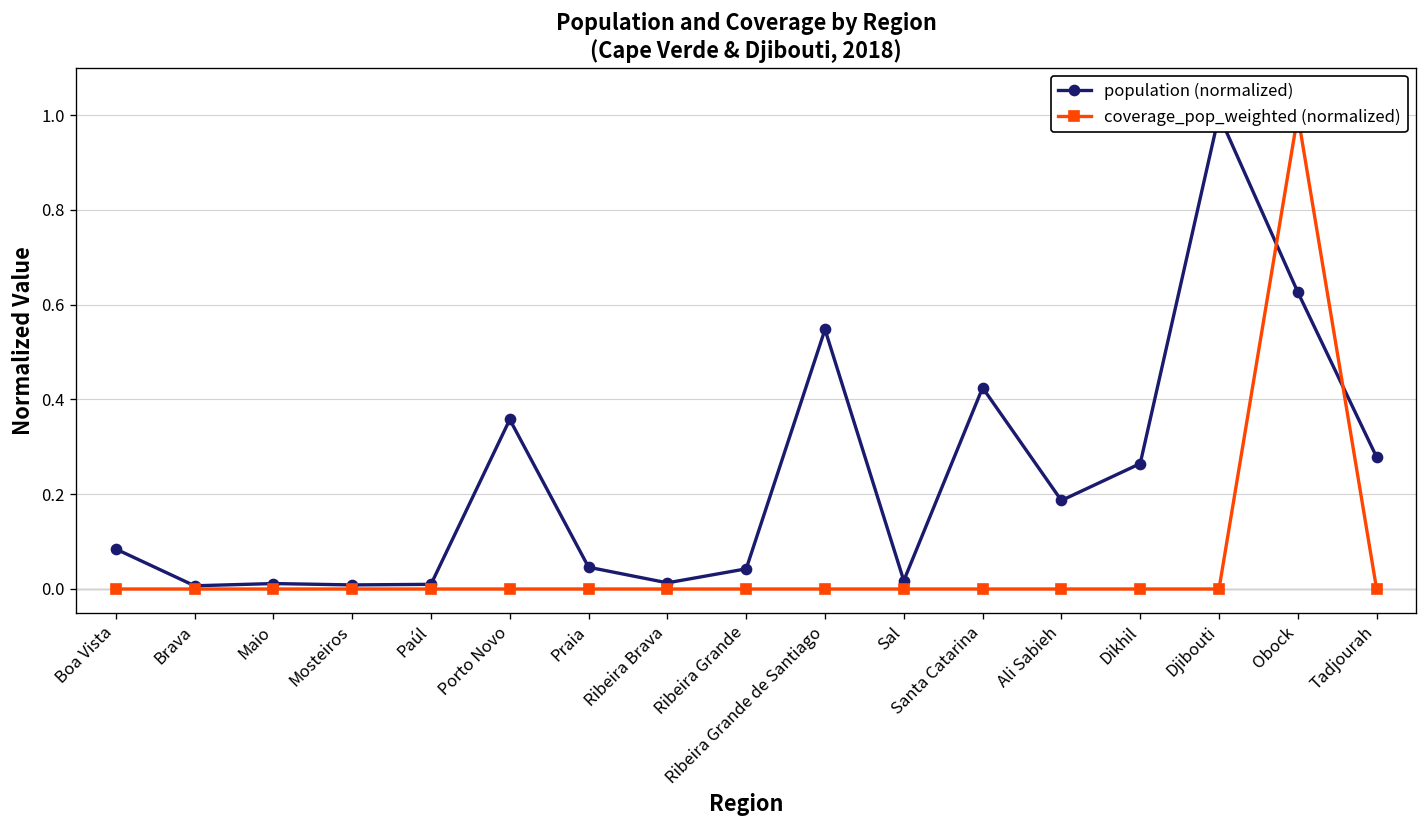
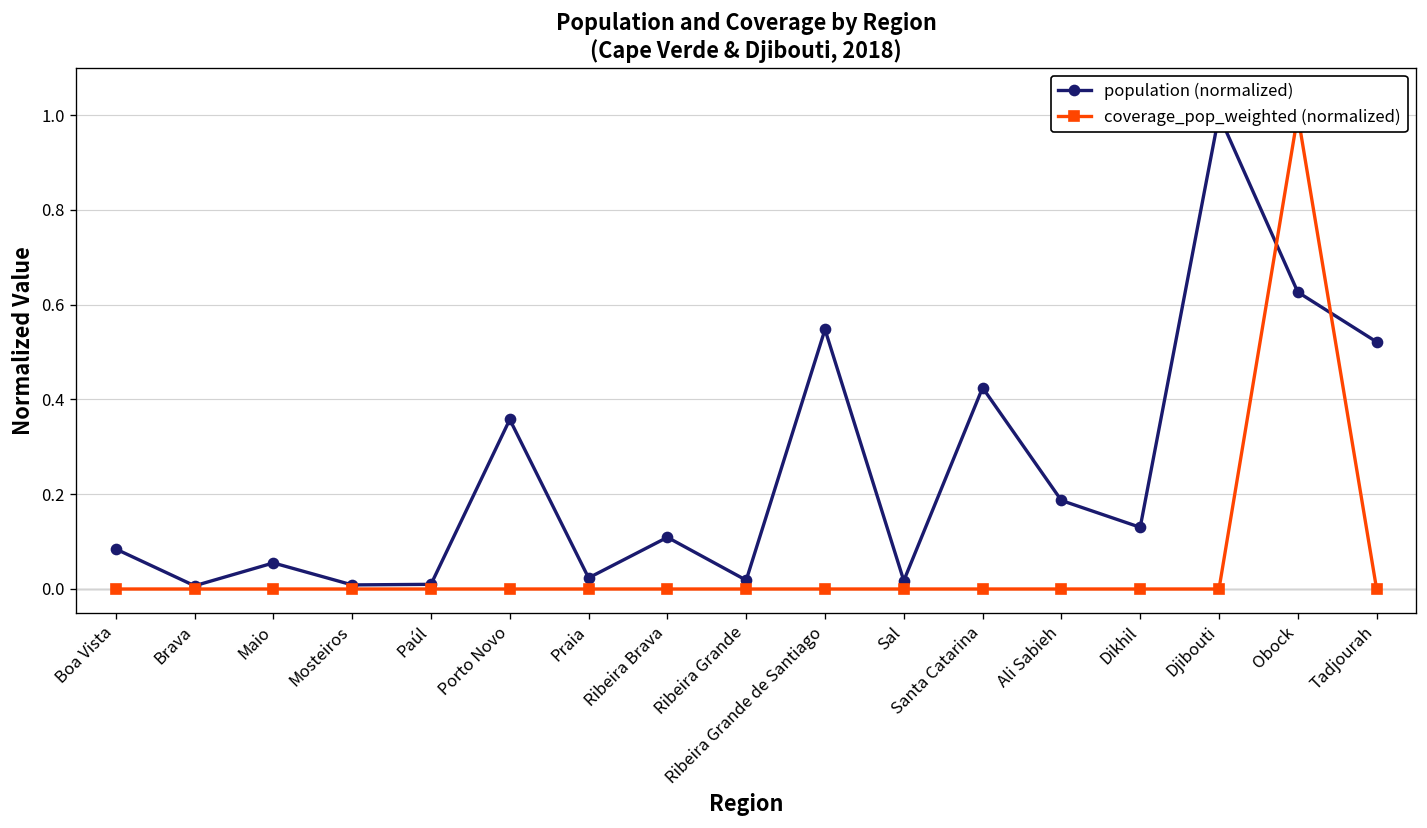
population (normalized), Maio: 0.01 -> 0.06
population (normalized), Praia: 0.05 -> 0.02
population (normalized), Ribeira Brava: 0.01 -> 0.11
population (normalized), Ribeira Grande: 0.04 -> 0.02
population (normalized), Dikhil: 0.26 -> 0.13
population (normalized), Tadjourah: 0.28 -> 0.52
